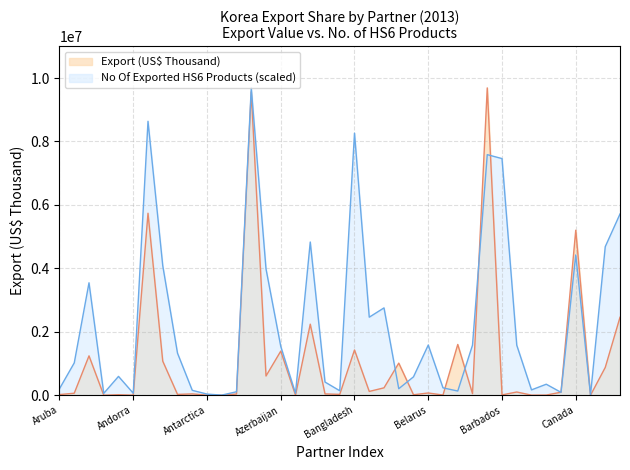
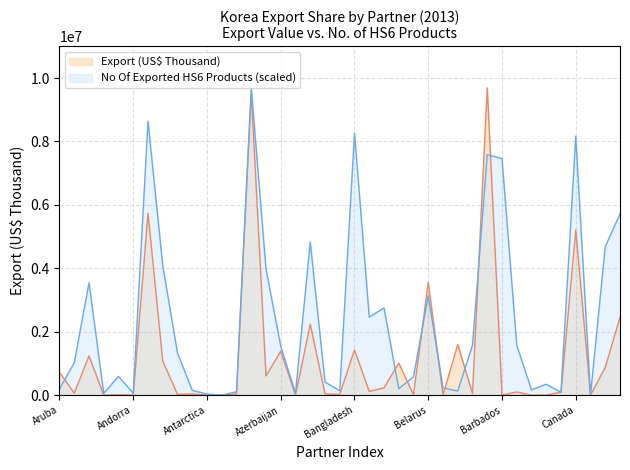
Export (US$ Thousand), Aruba: 0 -> 700000
Export (US$ Thousand), Belarus: 100000 -> 3600000
No Of Exported HS6 Products (scaled), Belarus: 1600000 -> 3100000
No Of Exported HS6 Products (scaled), Canada: 4400000 -> 8200000
